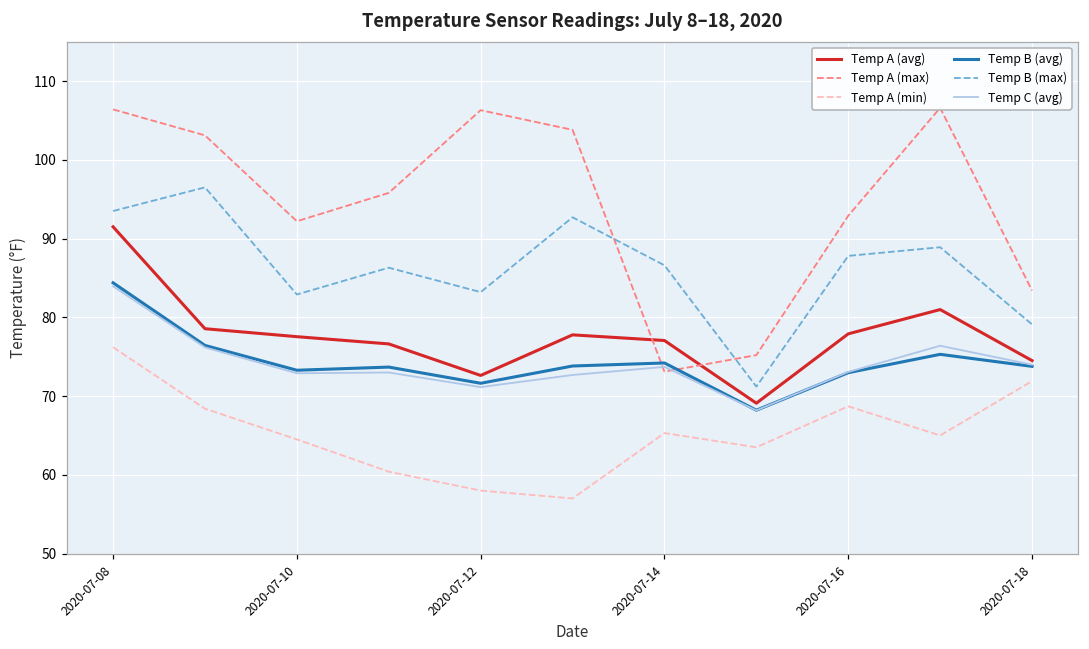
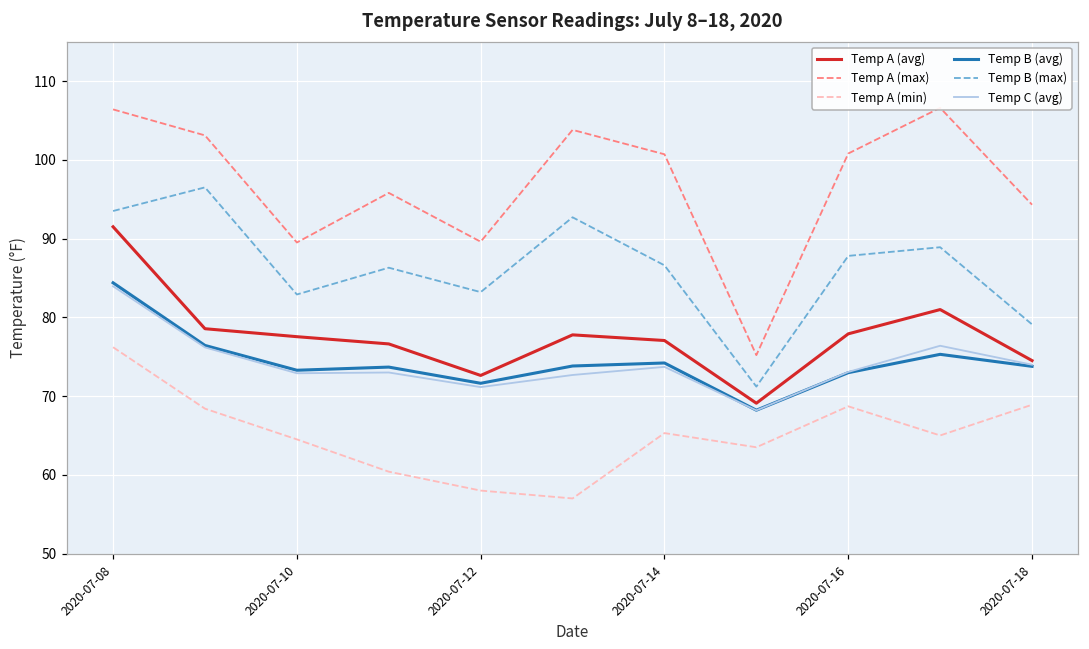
Temp A (max), 2020-07-10: 92 -> 90
Temp A (max), 2020-07-12: 106 -> 90
Temp A (max), 2020-07-14: 73 -> 101
Temp A (max), 2020-07-16: 93 -> 101
Temp A (max), 2020-07-18: 83 -> 94
Temp A (min), 2020-07-18: 72 -> 69
